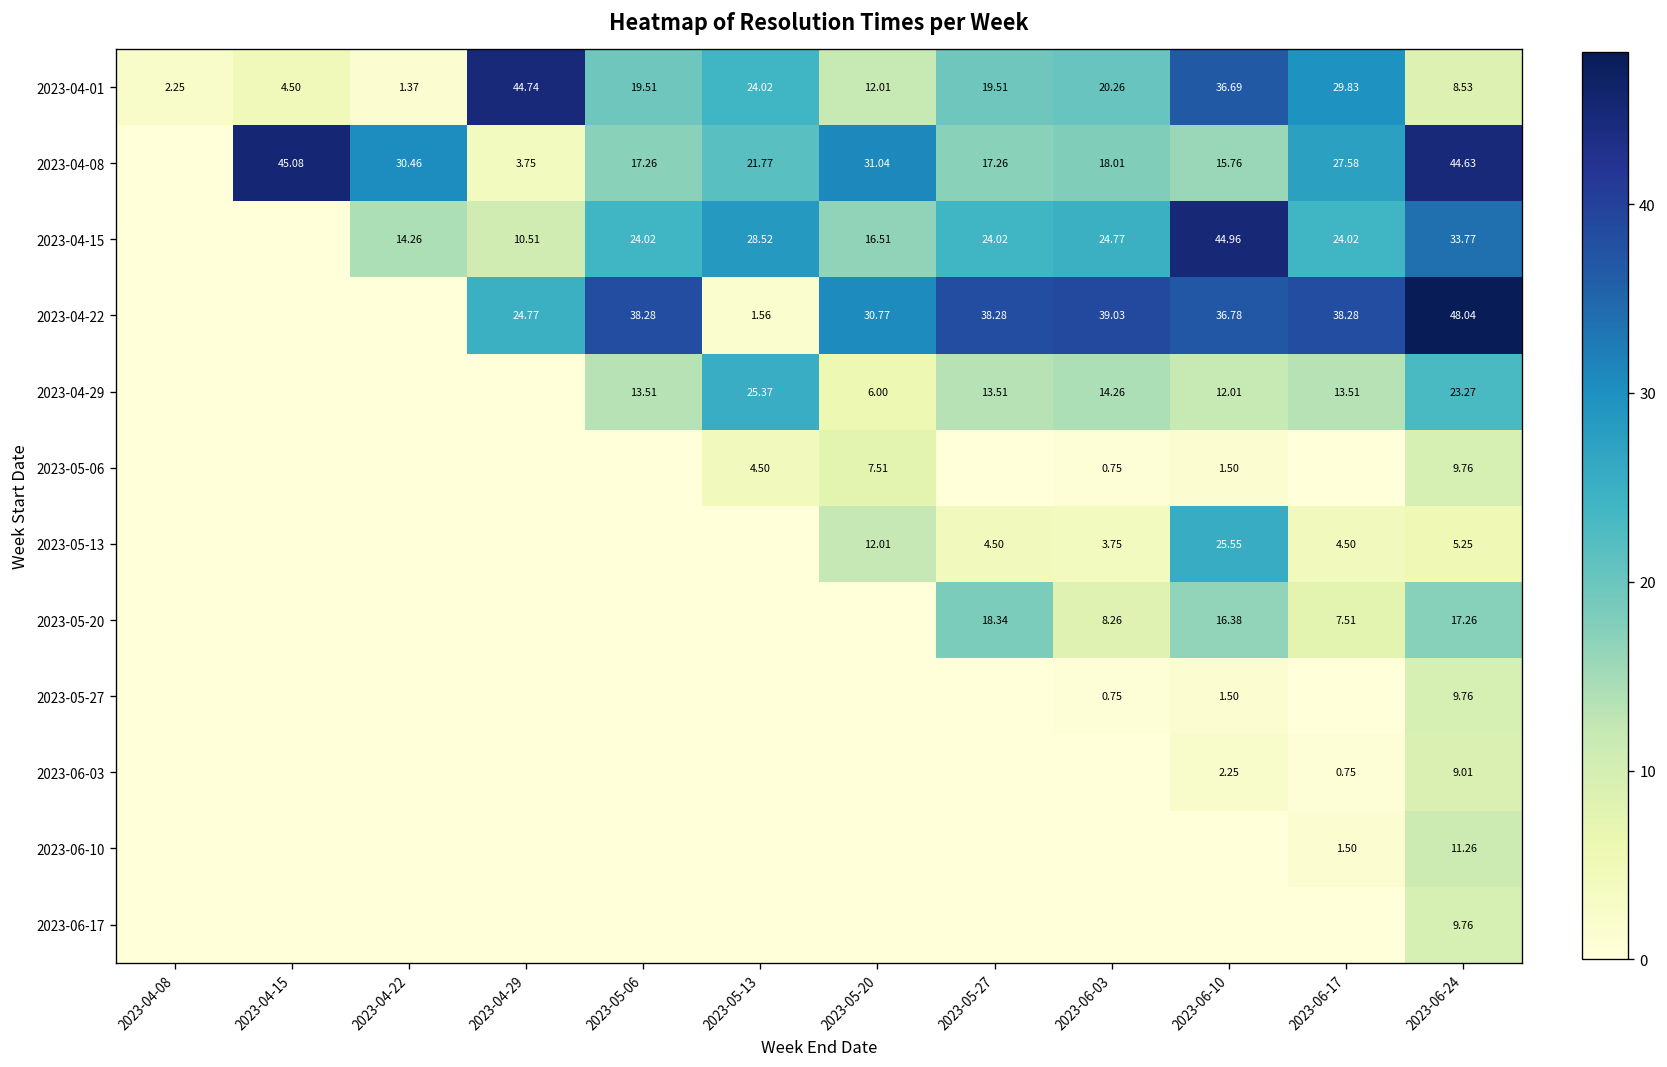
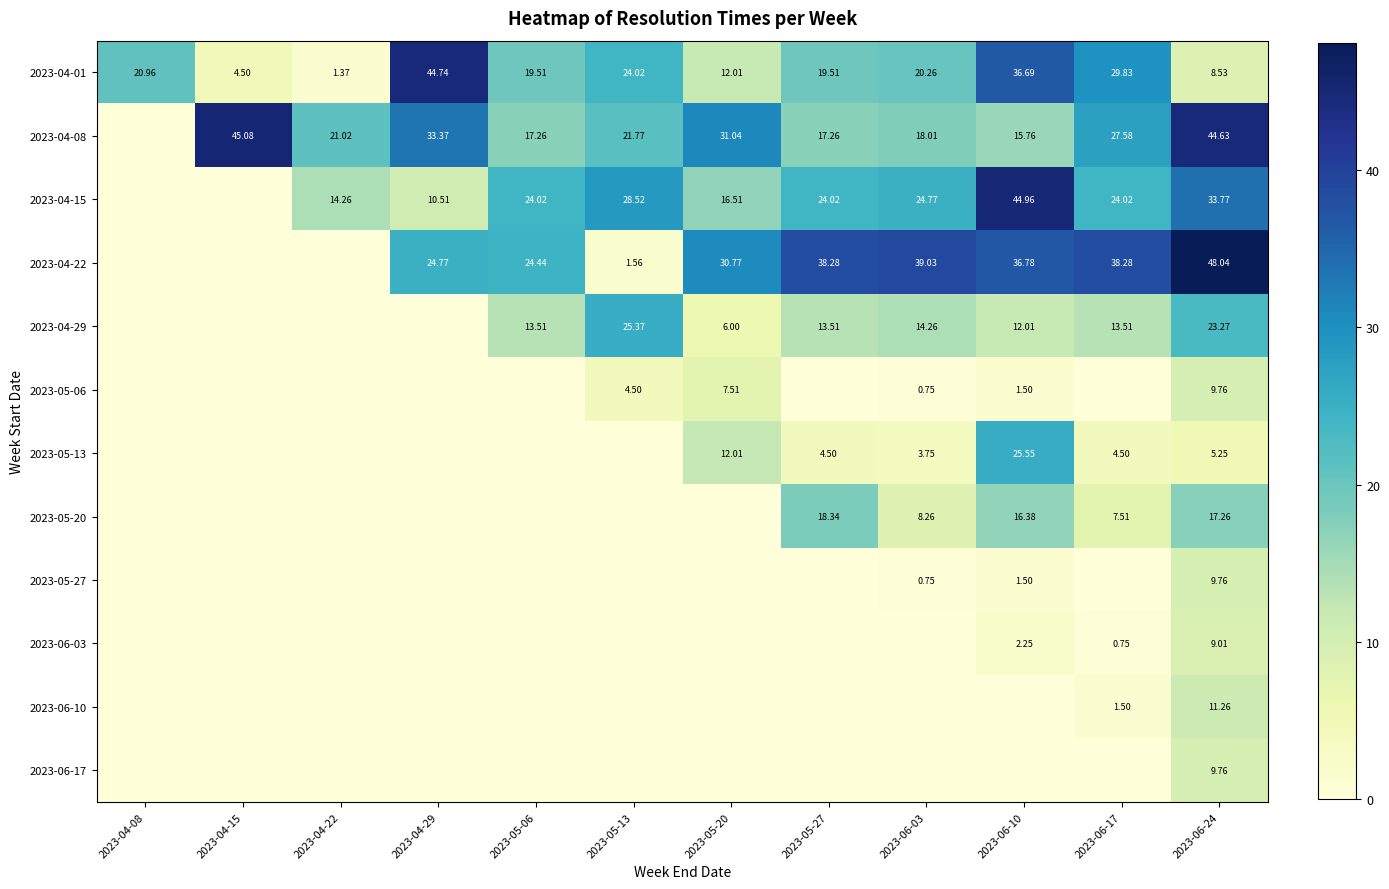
2023-04-01, 2023-04-08: 2.25 -> 20.96
2023-04-08, 2023-04-22: 30.46 -> 21.02
2023-04-08, 2023-04-29: 3.75 -> 33.37
2023-04-22, 2023-05-06: 38.28 -> 24.44
